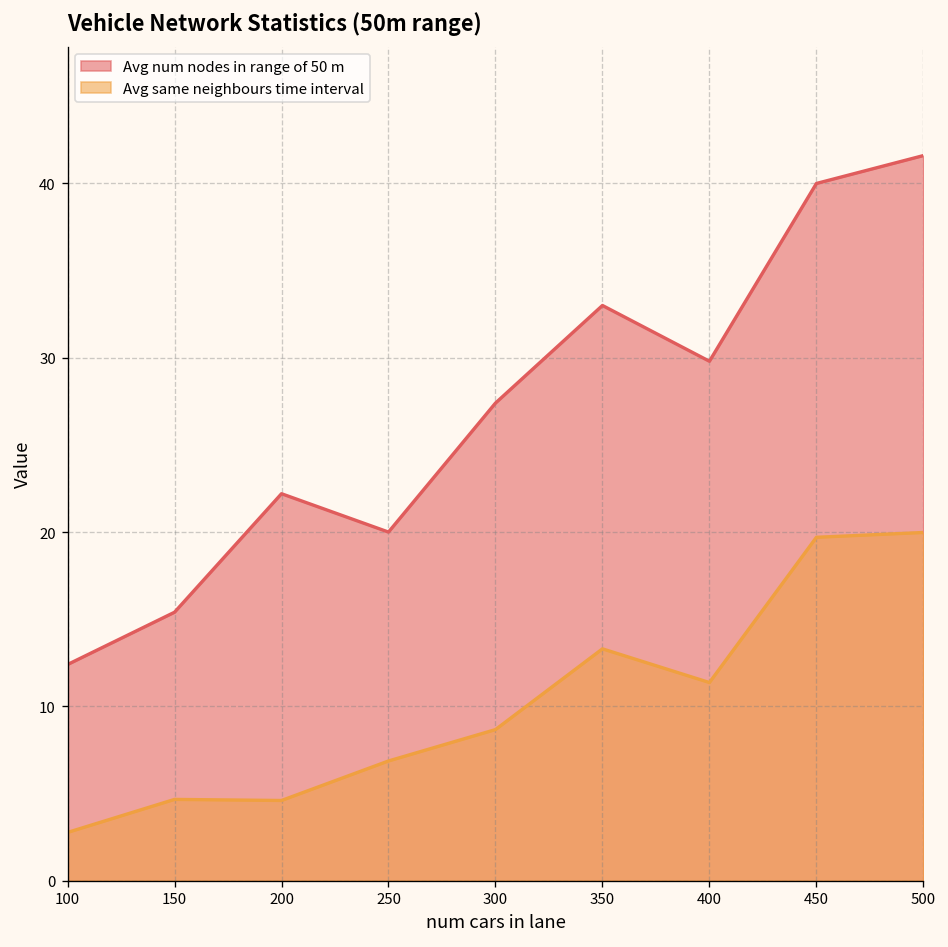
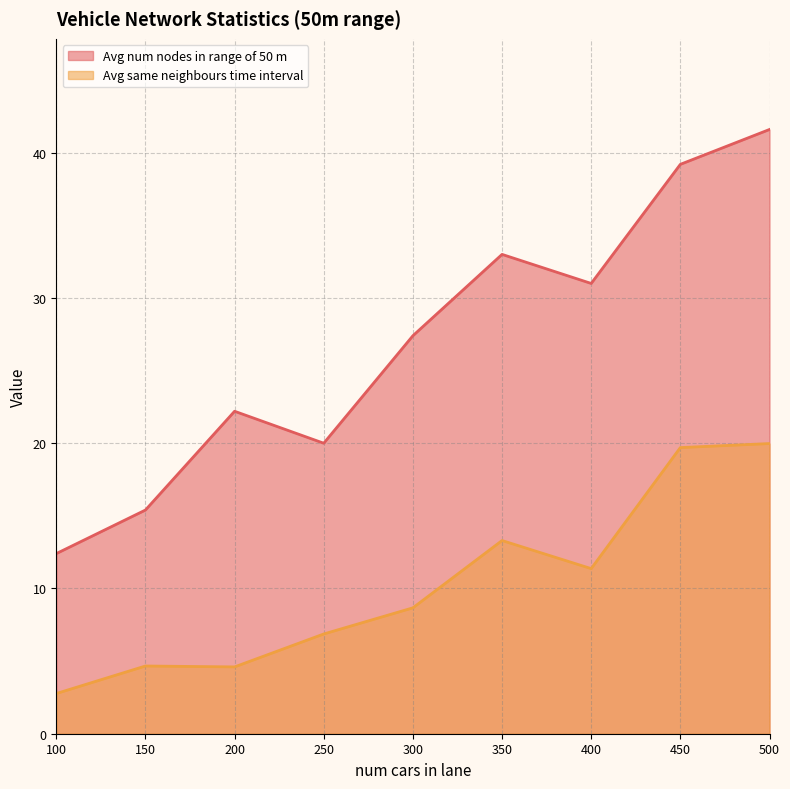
Avg num nodes in range of 50 m, 400: 29.8 -> 31.0
Avg num nodes in range of 50 m, 450: 40.0 -> 39.2
